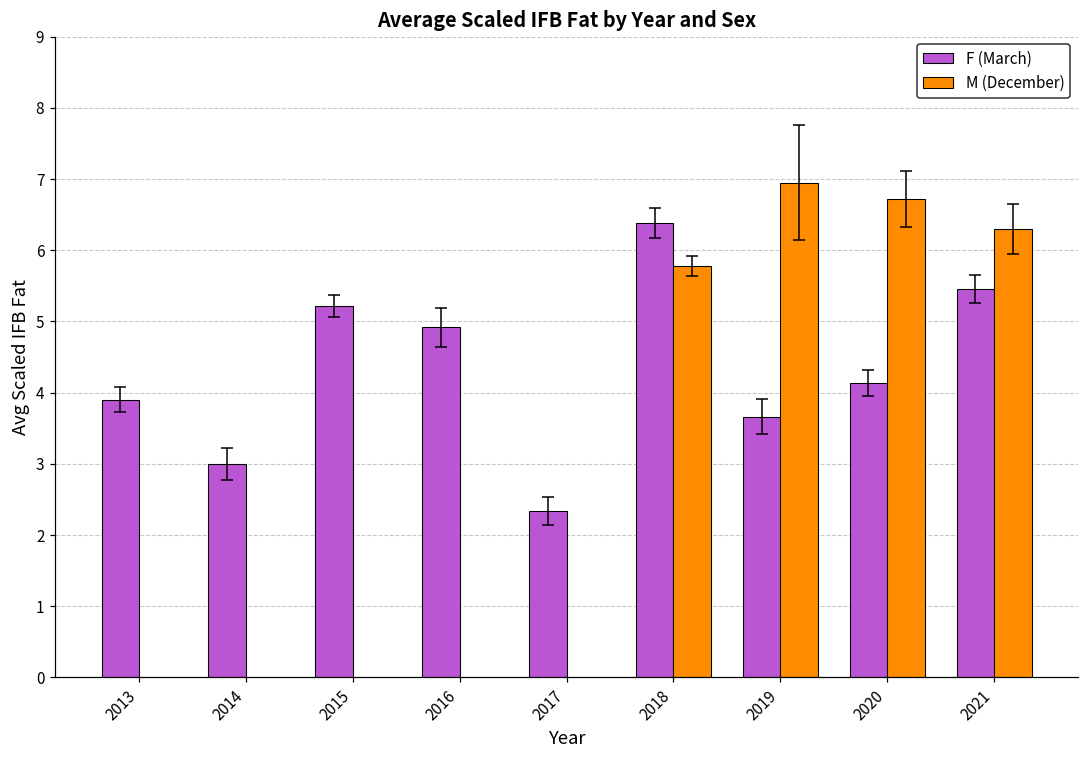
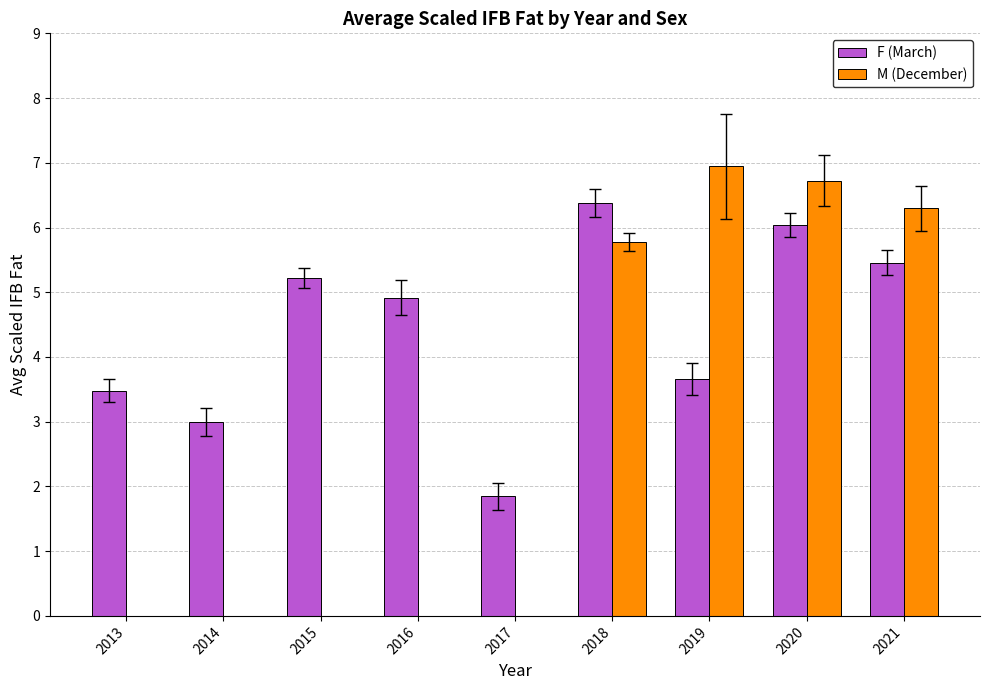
F (March), 2013: 3.9 -> 3.5
F (March), 2017: 2.3 -> 1.8
F (March), 2020: 4.1 -> 6.0
